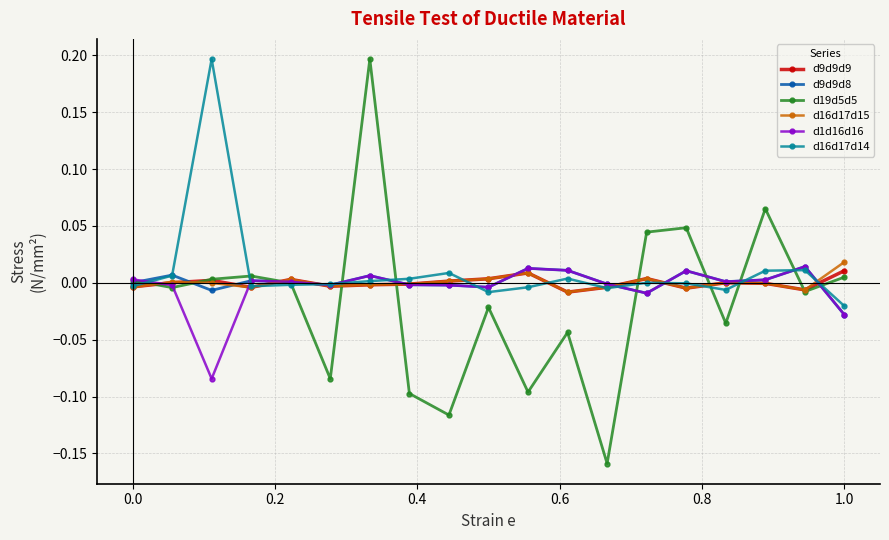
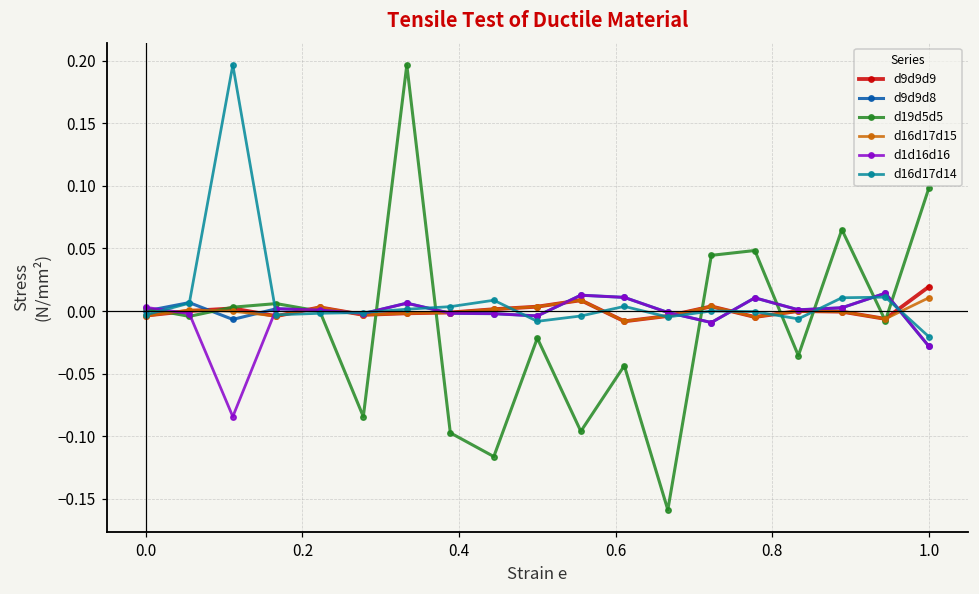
d9d9d9, 1.0: 0.011 -> 0.019
d19d5d5, 1.0: 0.005 -> 0.098
d16d17d15, 1.0: 0.018 -> 0.011
